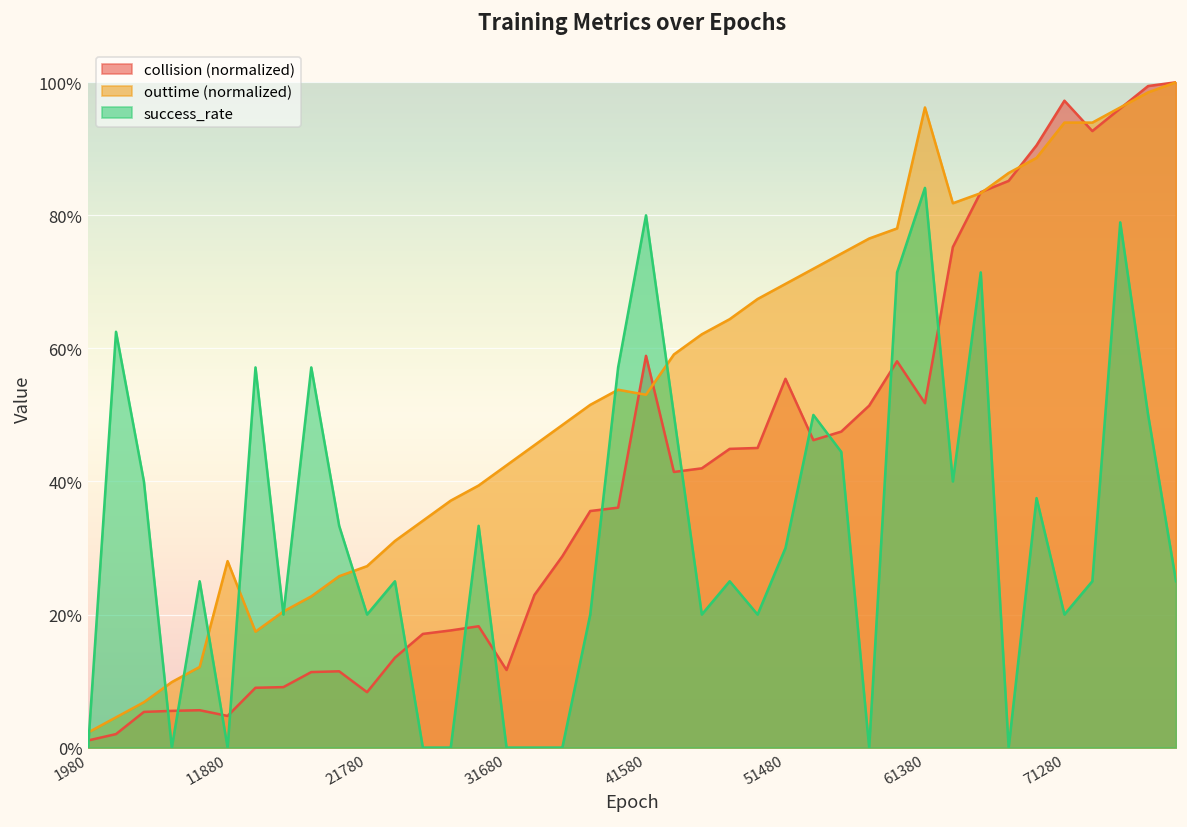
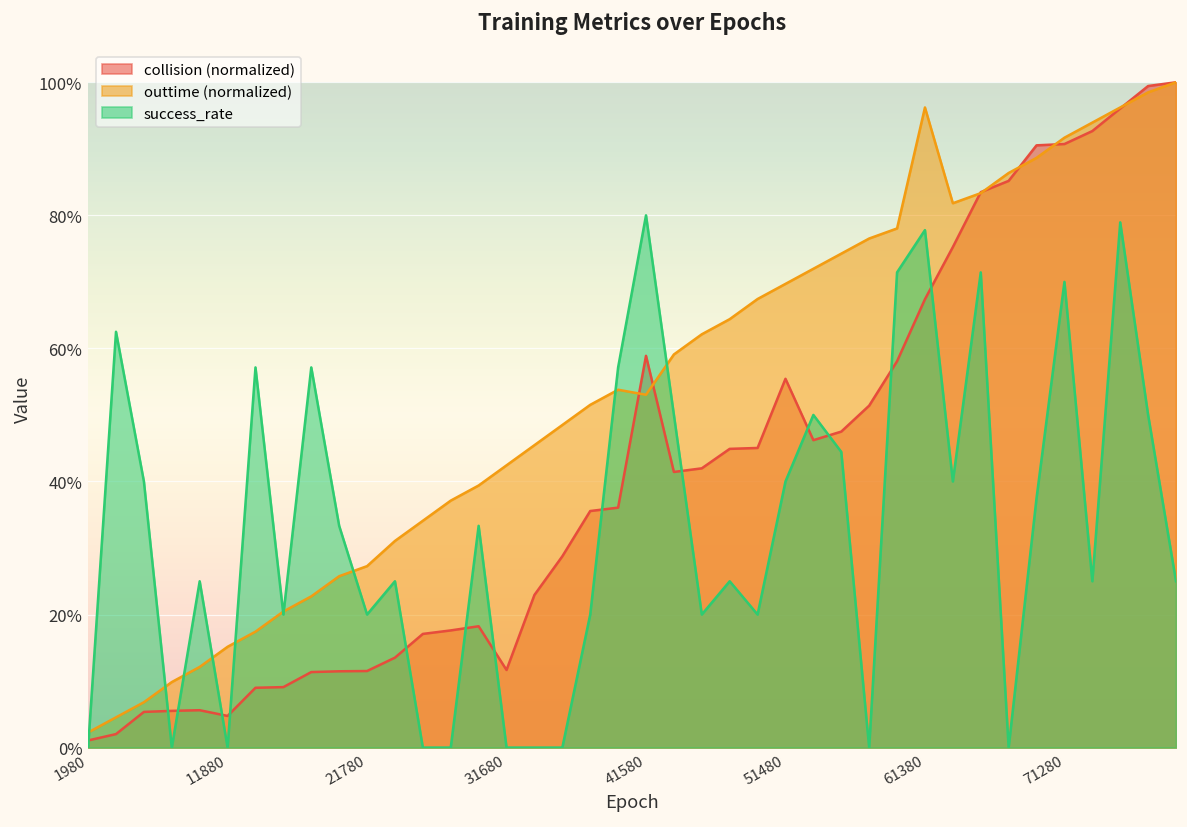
outtime (normalized), 11880: 28% -> 15%
collision (normalized), 21780: 8% -> 12%
success_rate, 51480: 30% -> 40%
collision (normalized), 61380: 52% -> 67%
success_rate, 61380: 84% -> 78%
collision (normalized), 71280: 97% -> 91%
outtime (normalized), 71280: 94% -> 92%
success_rate, 71280: 20% -> 70%
